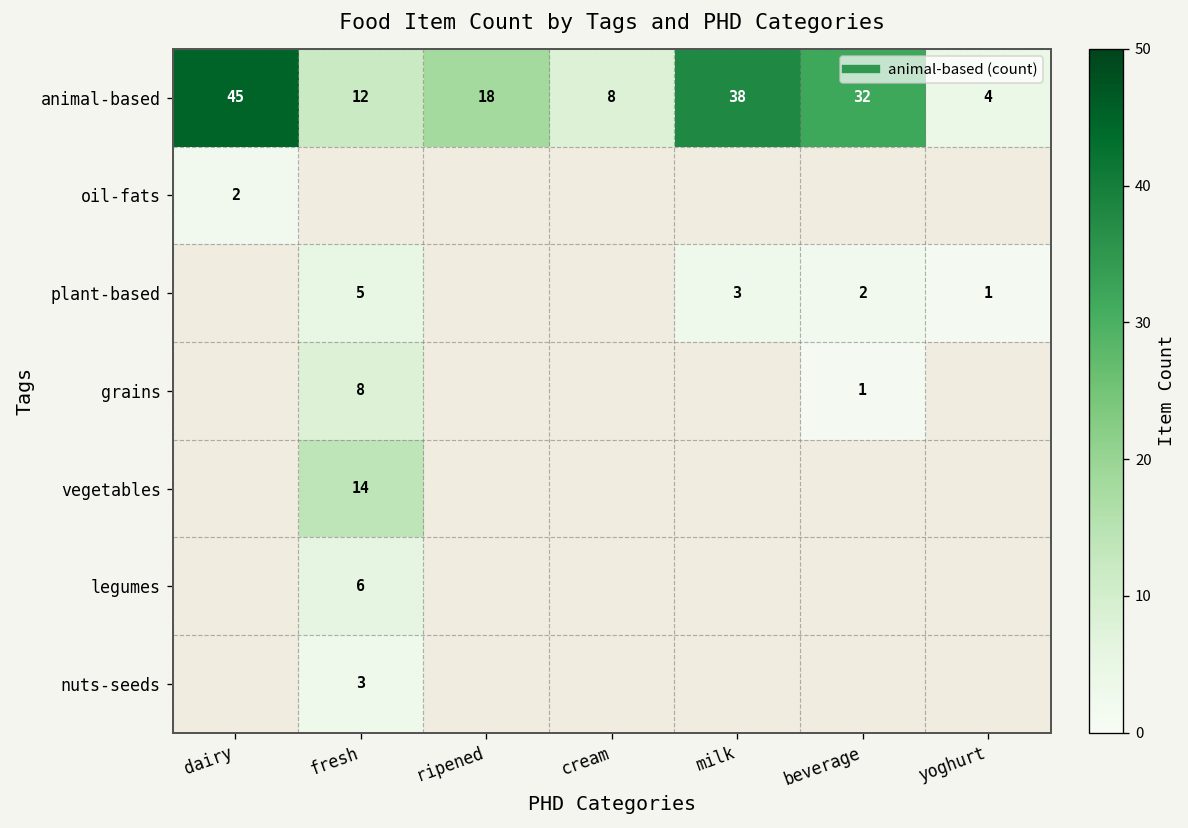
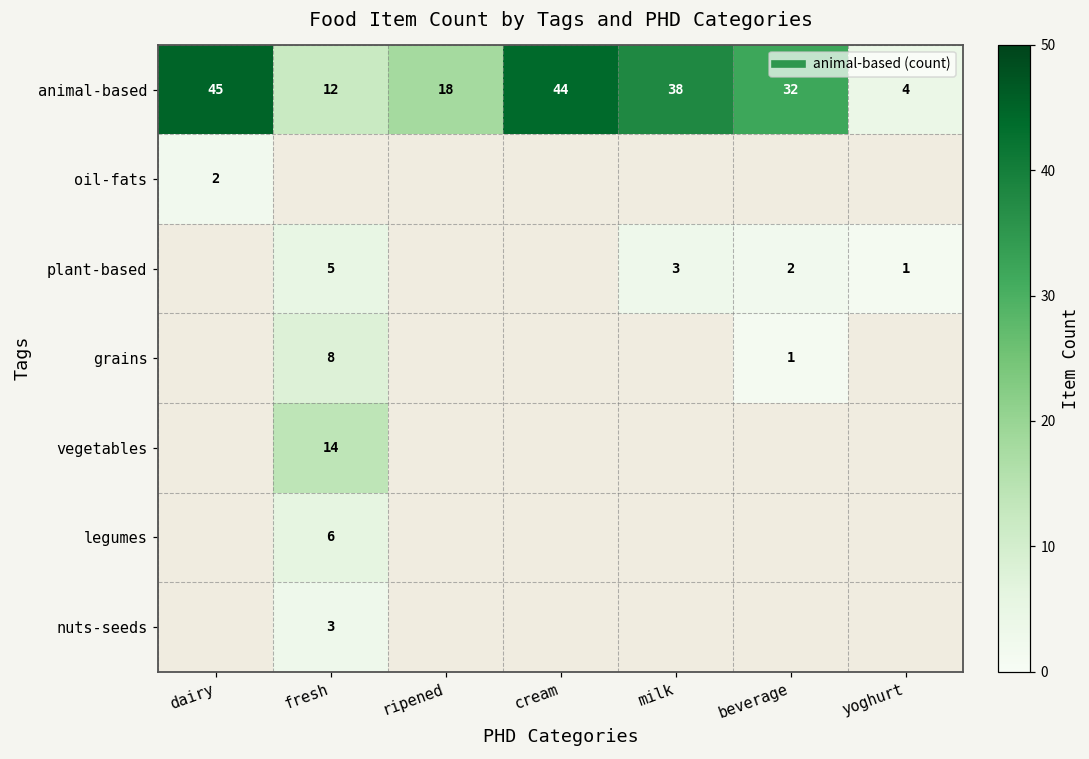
animal-based, cream: 8 -> 44
